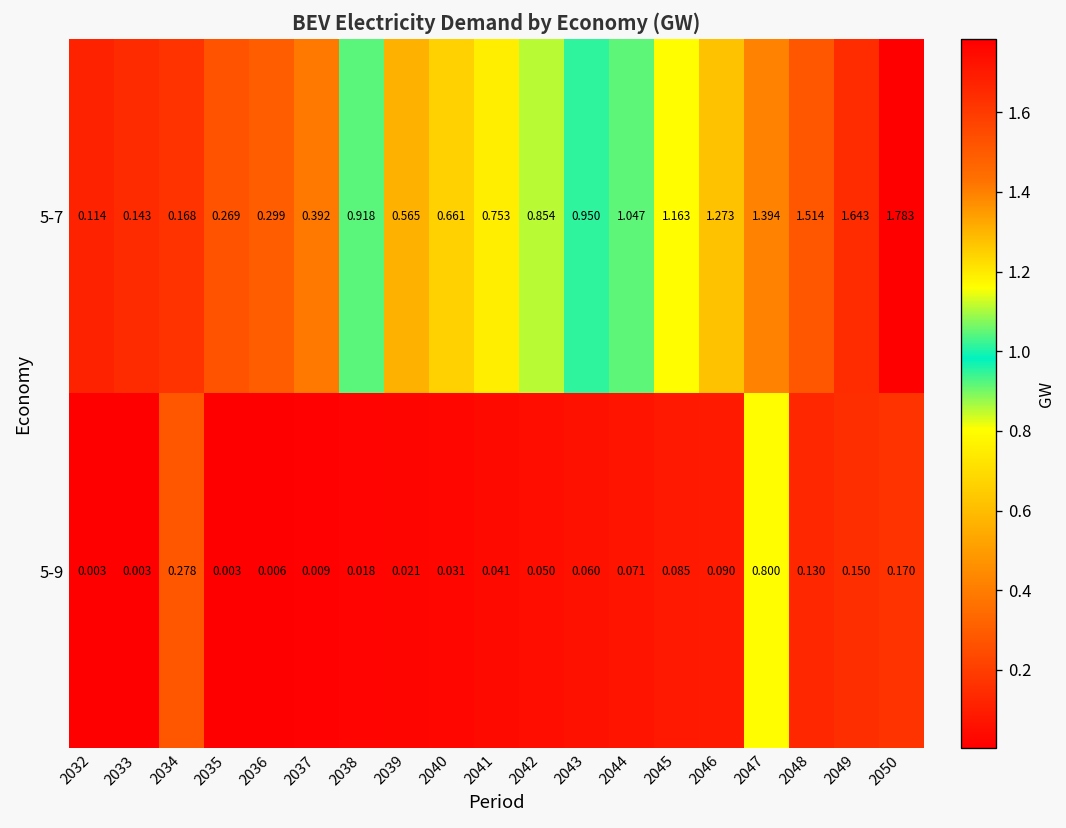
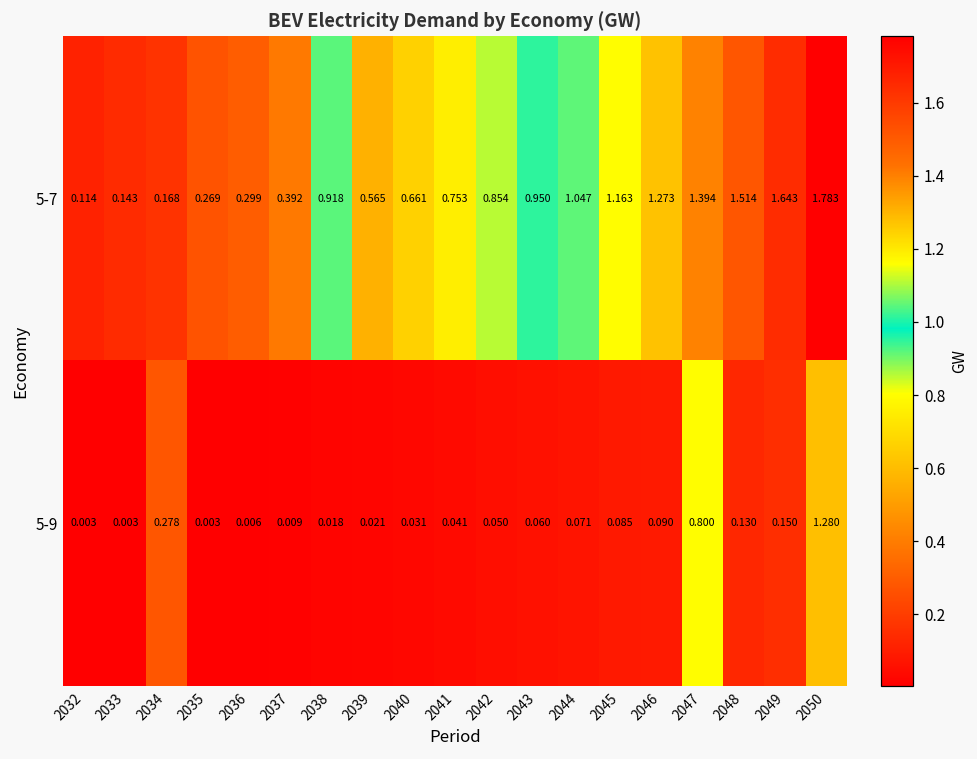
5-9, 2050: 0.170 -> 1.280
